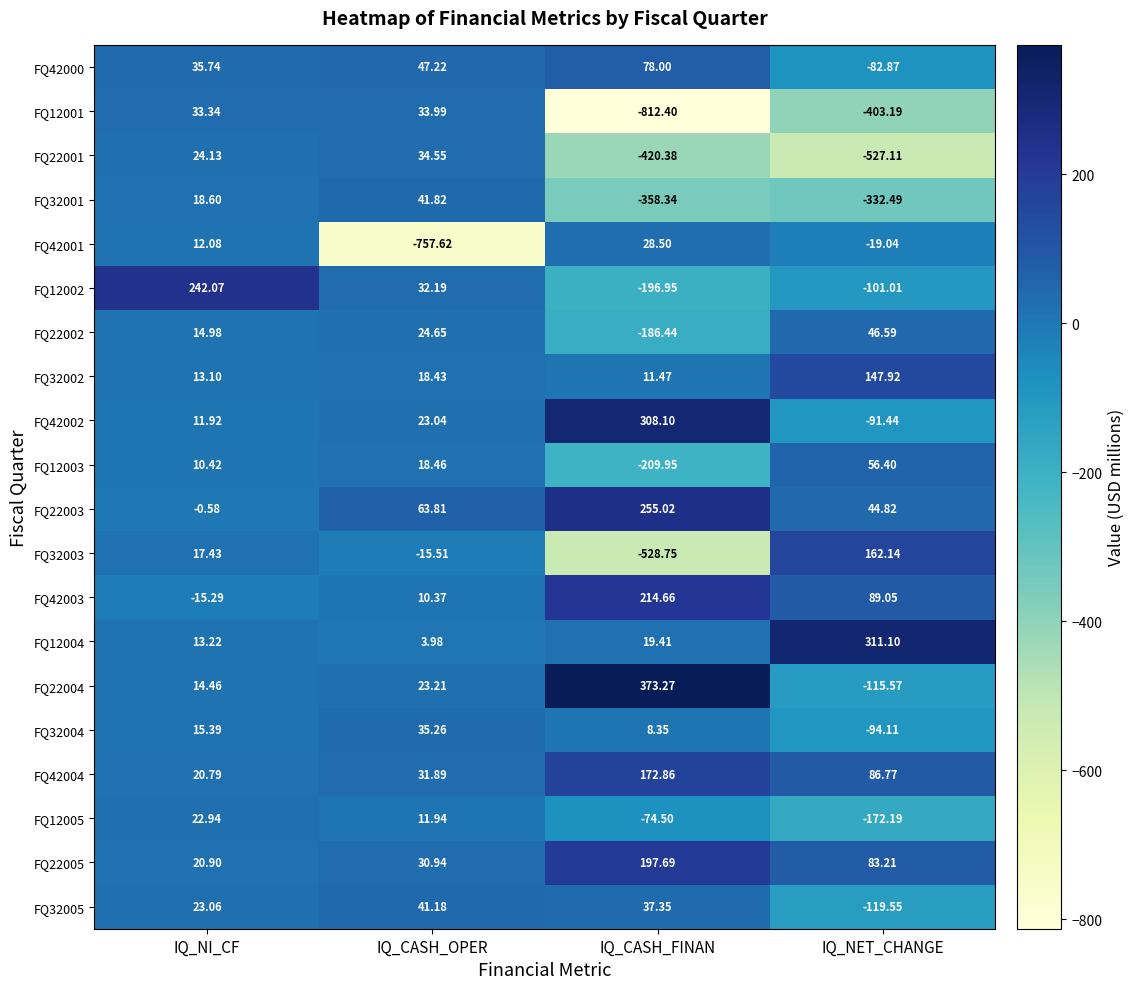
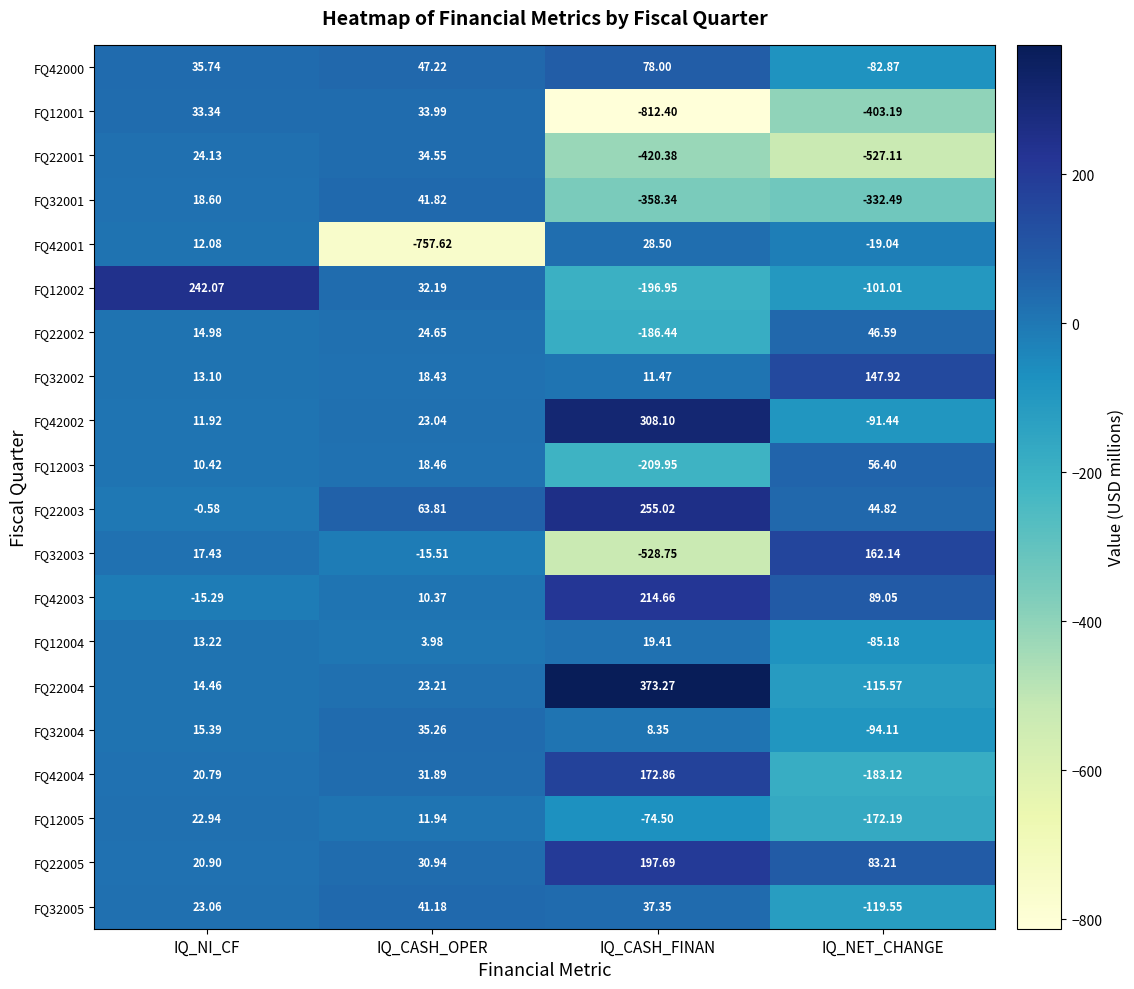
FQ12004, IQ_NET_CHANGE: 311.10 -> -85.18
FQ42004, IQ_NET_CHANGE: 86.77 -> -183.12
